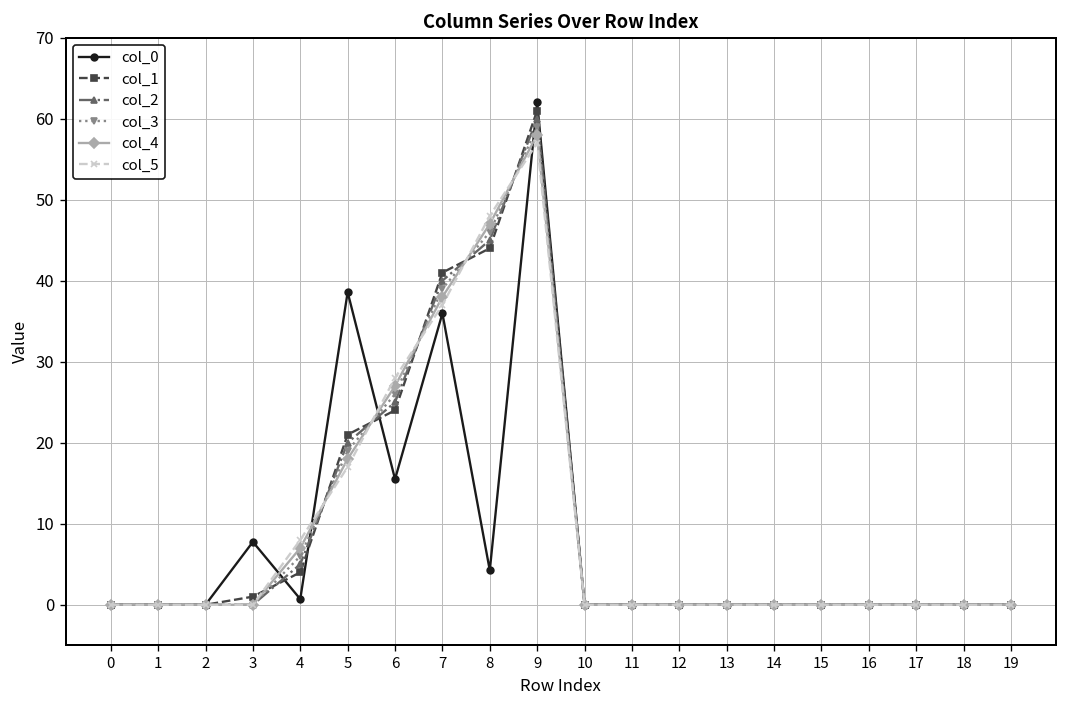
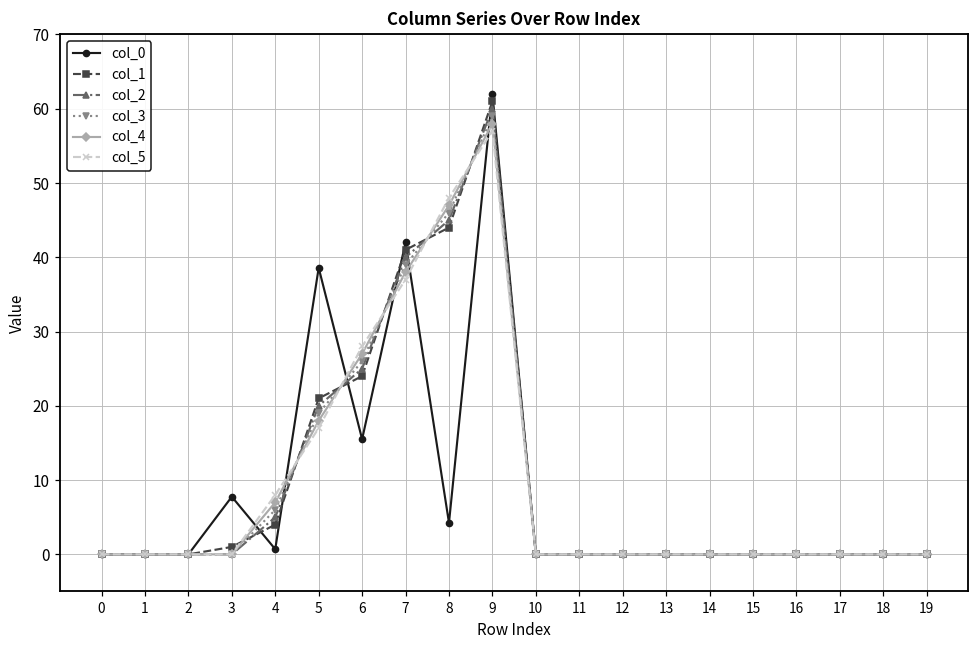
col_0, 7: 36 -> 42
